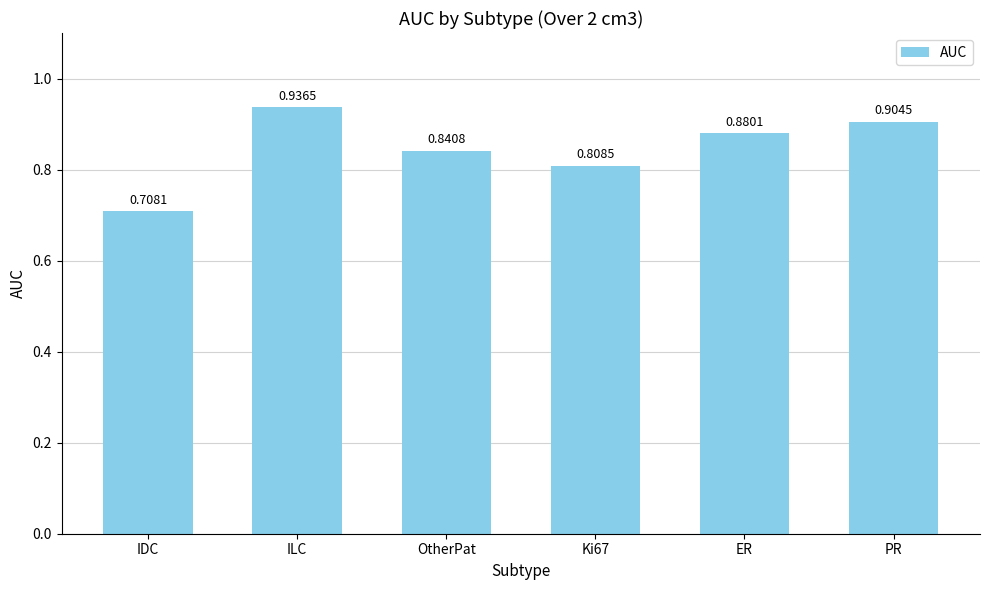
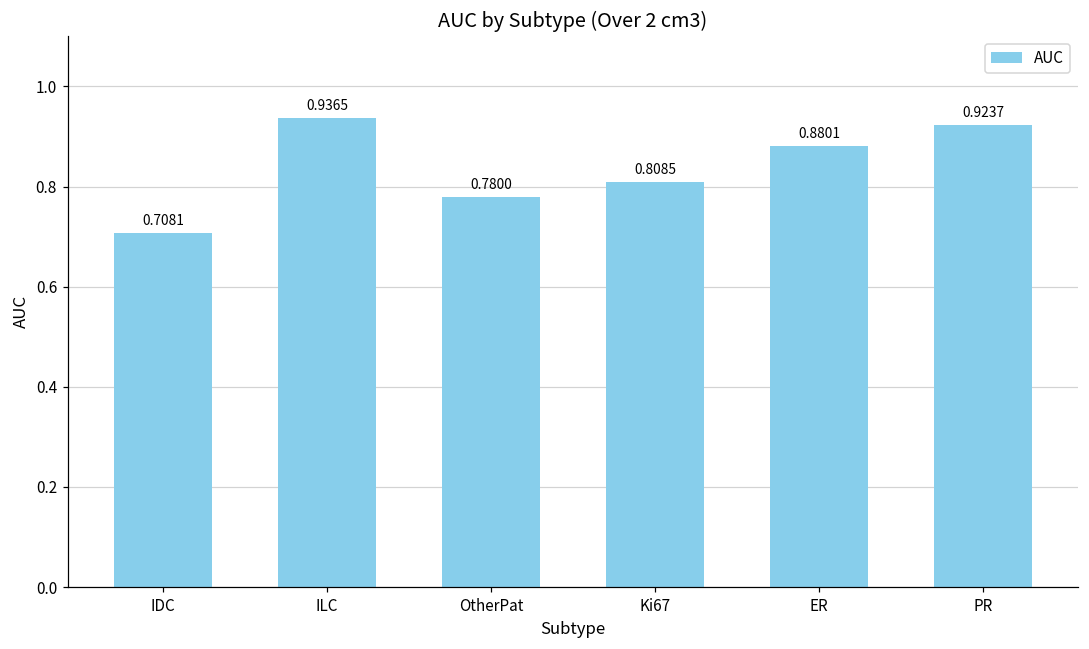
OtherPat: 0.8408 -> 0.7800
PR: 0.9045 -> 0.9237
